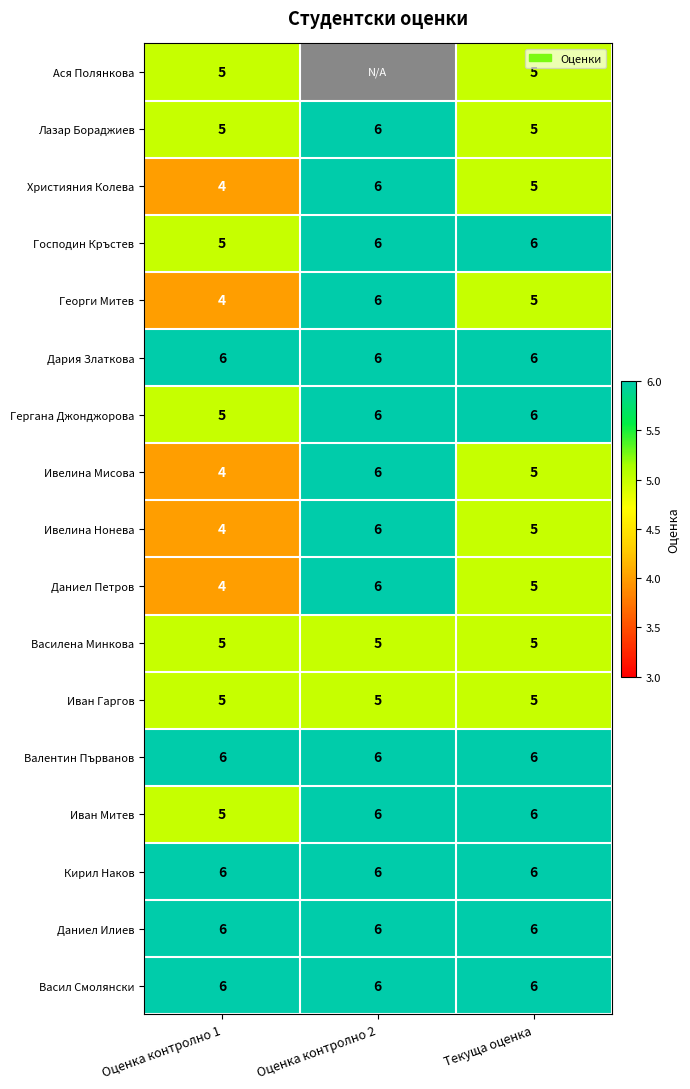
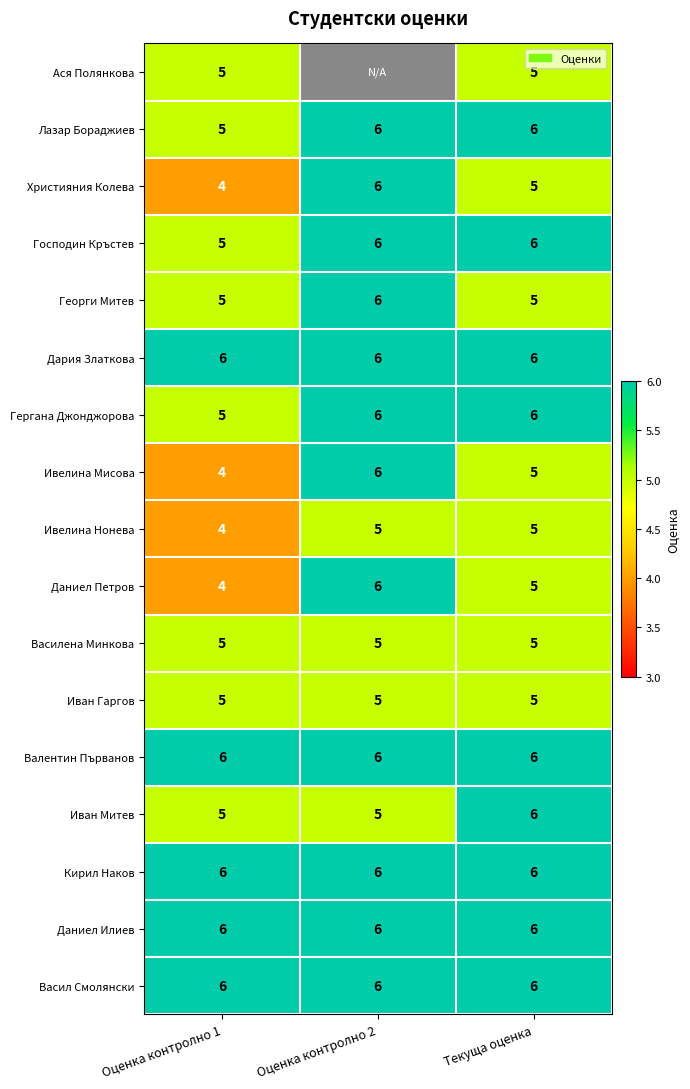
Лазар Бораджиев, Текуща оценка: 5 -> 6
Георги Митев, Оценка контролно 1: 4 -> 5
Ивелина Нонева, Оценка контролно 2: 6 -> 5
Иван Митев, Оценка контролно 2: 6 -> 5
